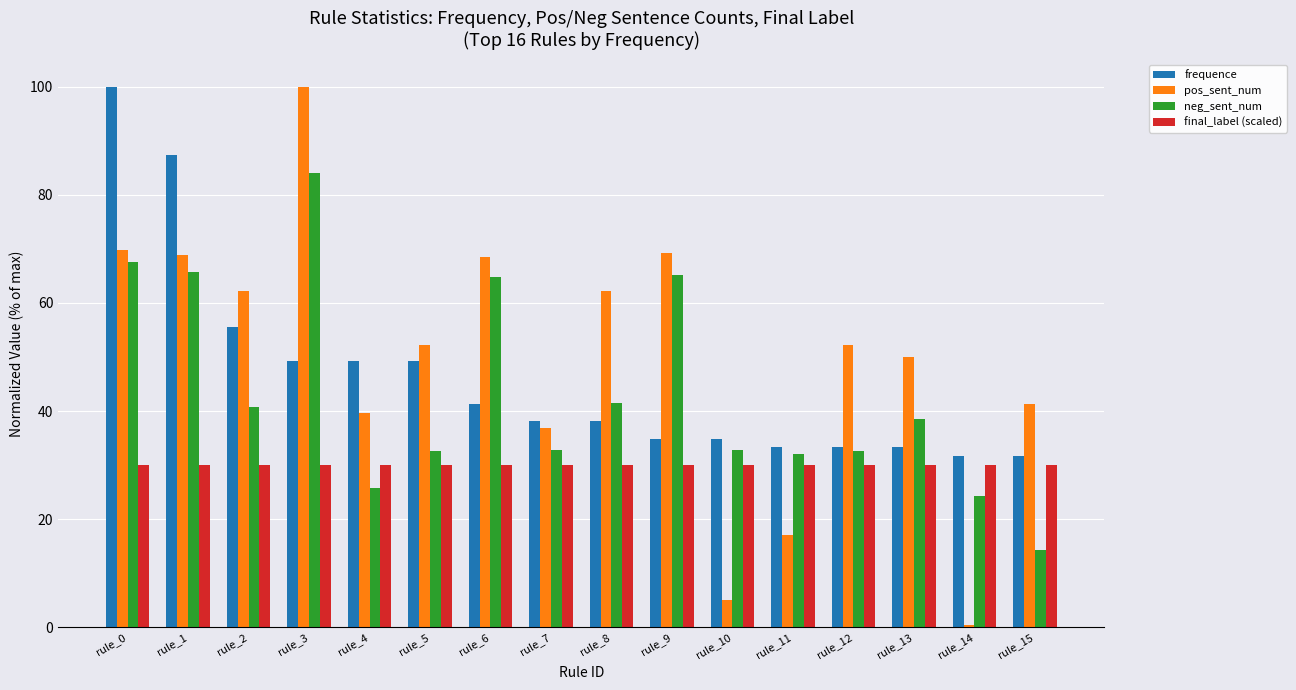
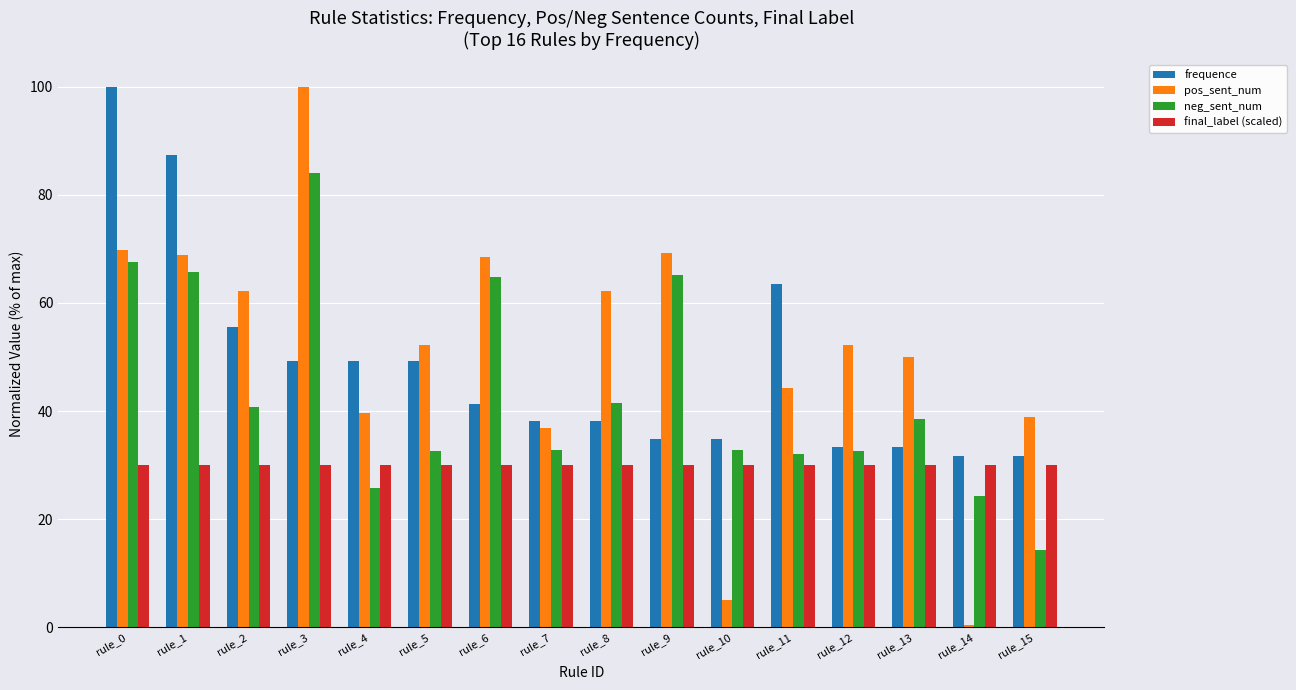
frequence, rule_11: 33 -> 63
pos_sent_num, rule_11: 17 -> 44
pos_sent_num, rule_15: 41 -> 39
